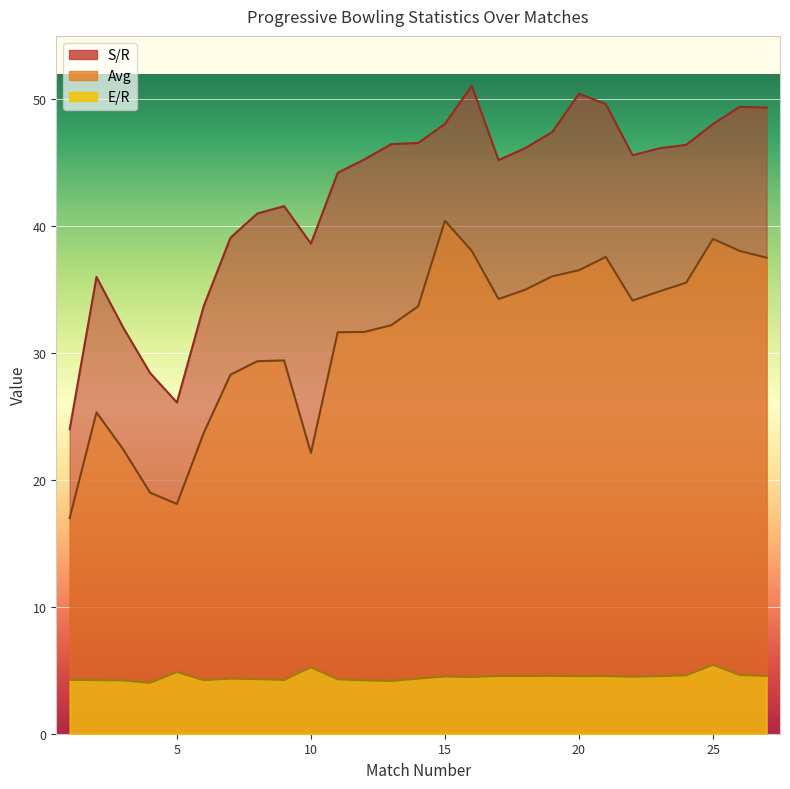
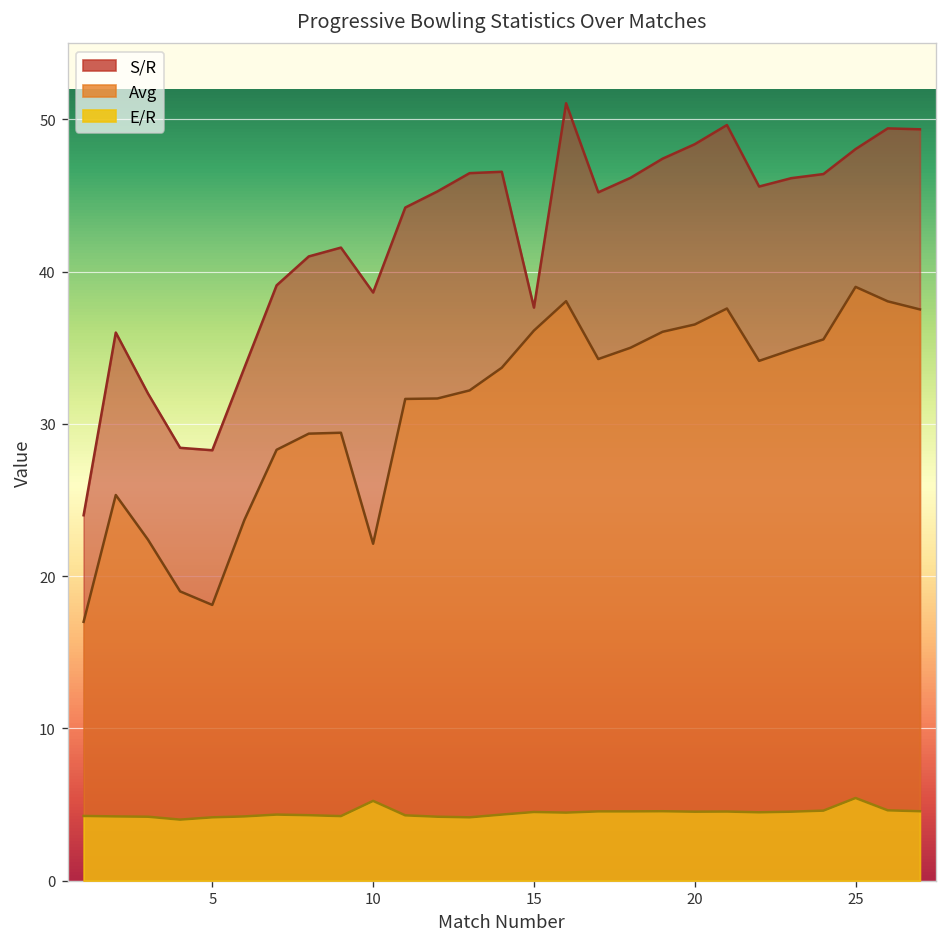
S/R, 5: 26.1 -> 28.3
E/R, 5: 4.9 -> 4.2
S/R, 15: 48.1 -> 37.6
Avg, 15: 40.4 -> 36.1
S/R, 20: 50.4 -> 48.4
